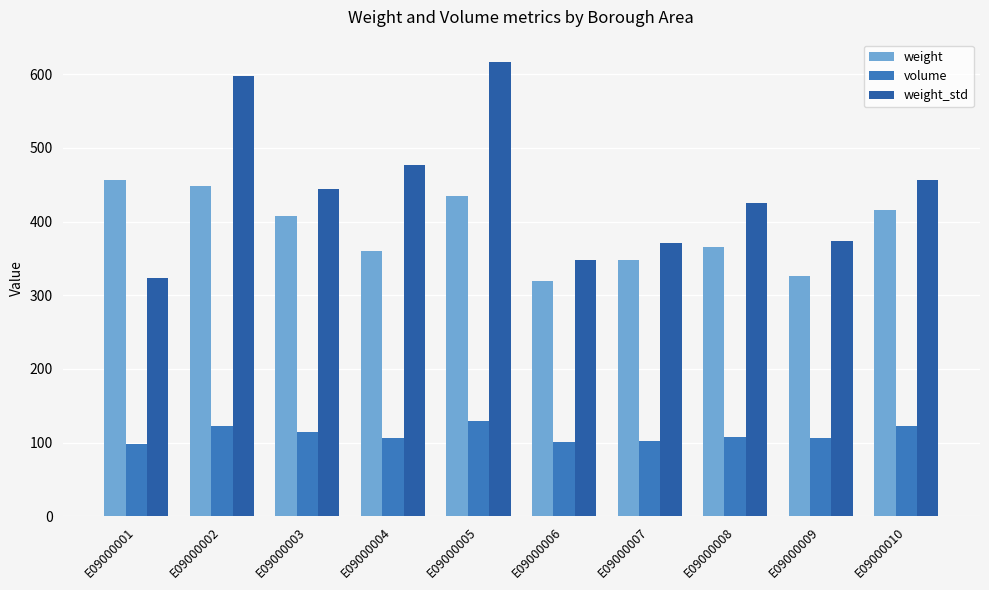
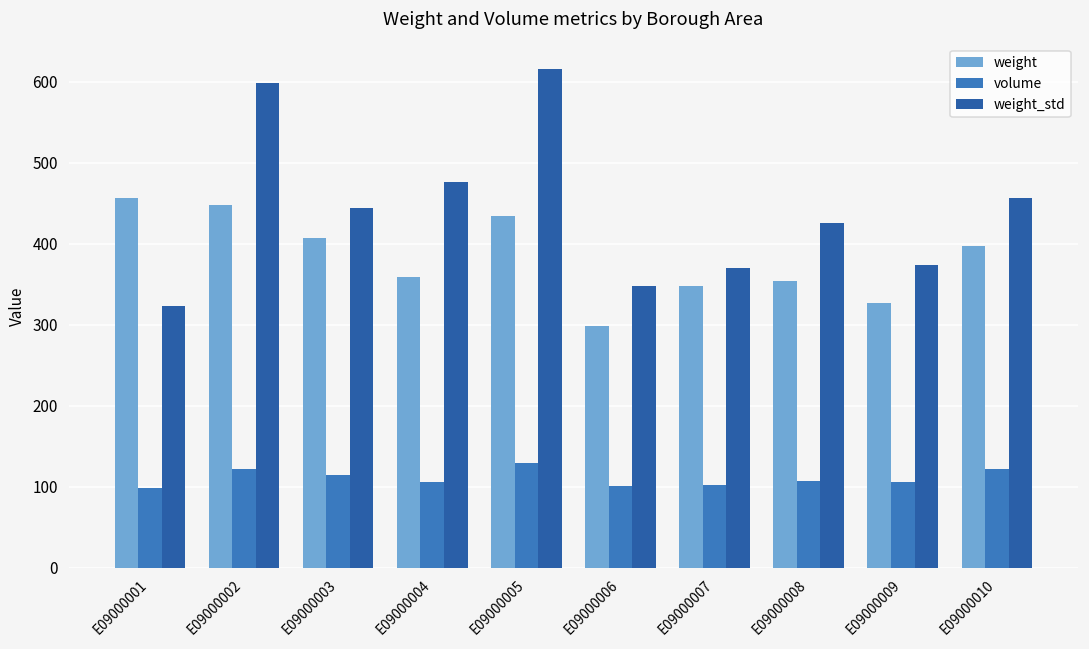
weight, E09000006: 320 -> 300
weight, E09000008: 370 -> 350
weight, E09000010: 420 -> 400
